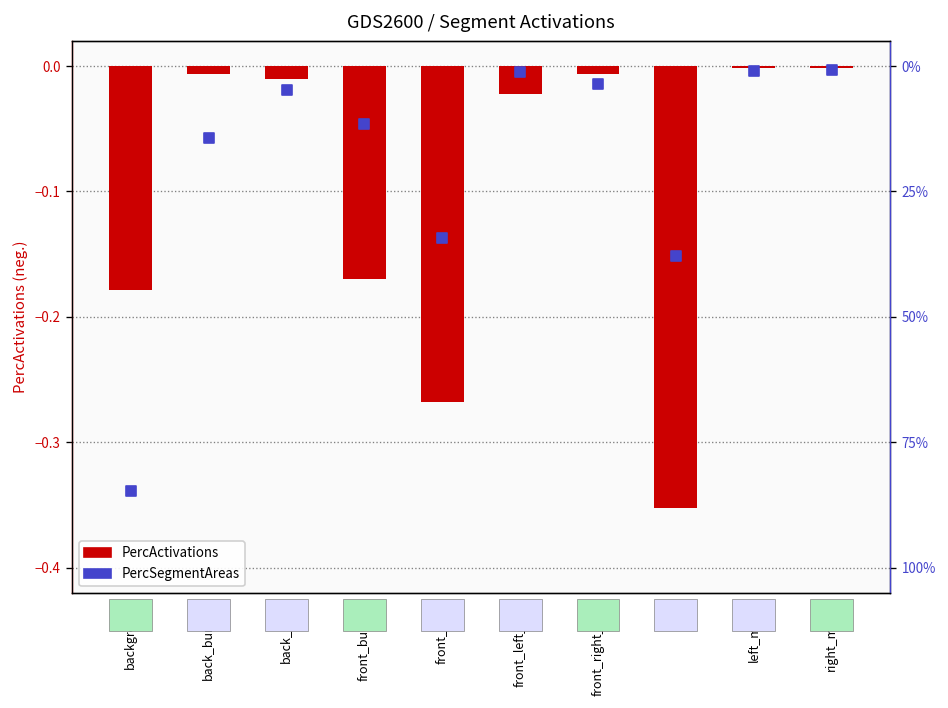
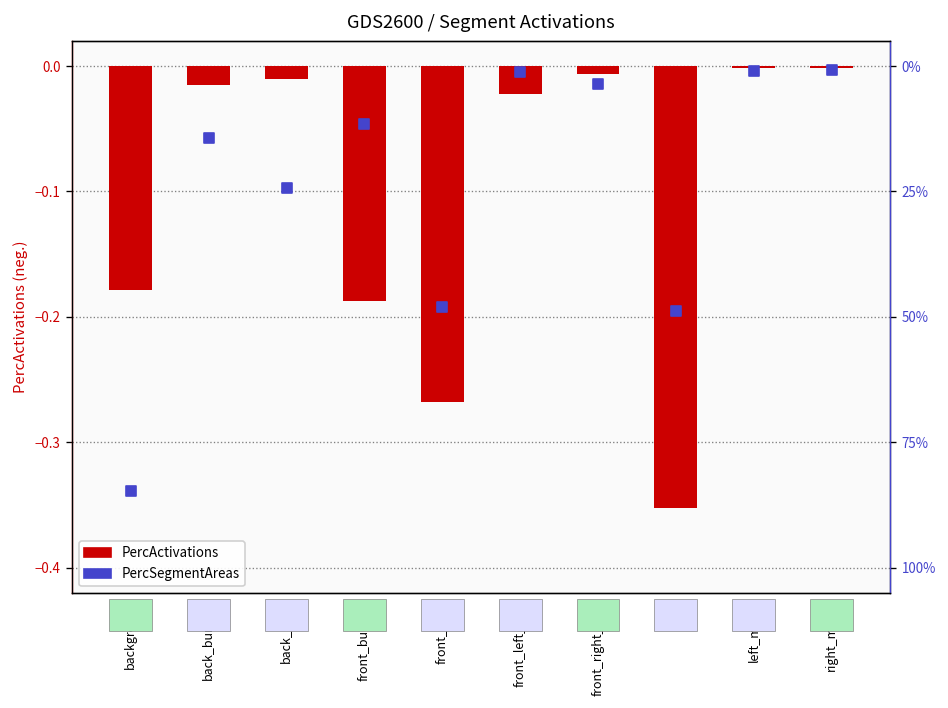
PercActivations, back_bumper: -0.007 -> -0.015
PercSegmentAreas, back_glass: -0.019 -> -0.098
PercActivations, front_bumper: -0.170 -> -0.188
PercSegmentAreas, front_glass: -0.137 -> -0.192
PercSegmentAreas, hood: -0.151 -> -0.195
